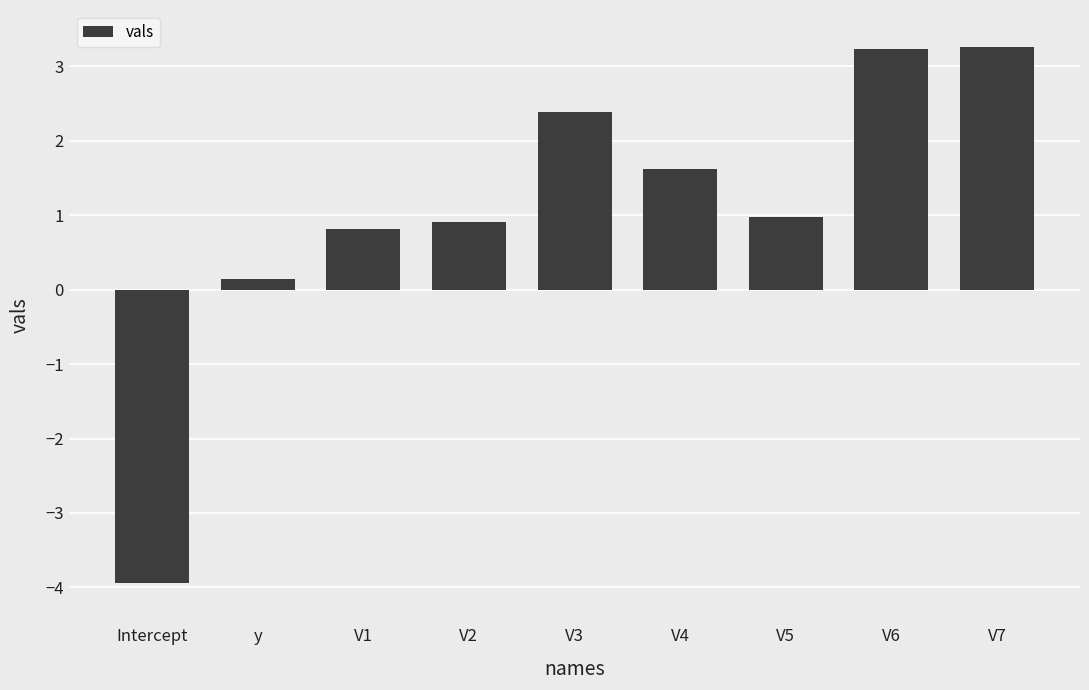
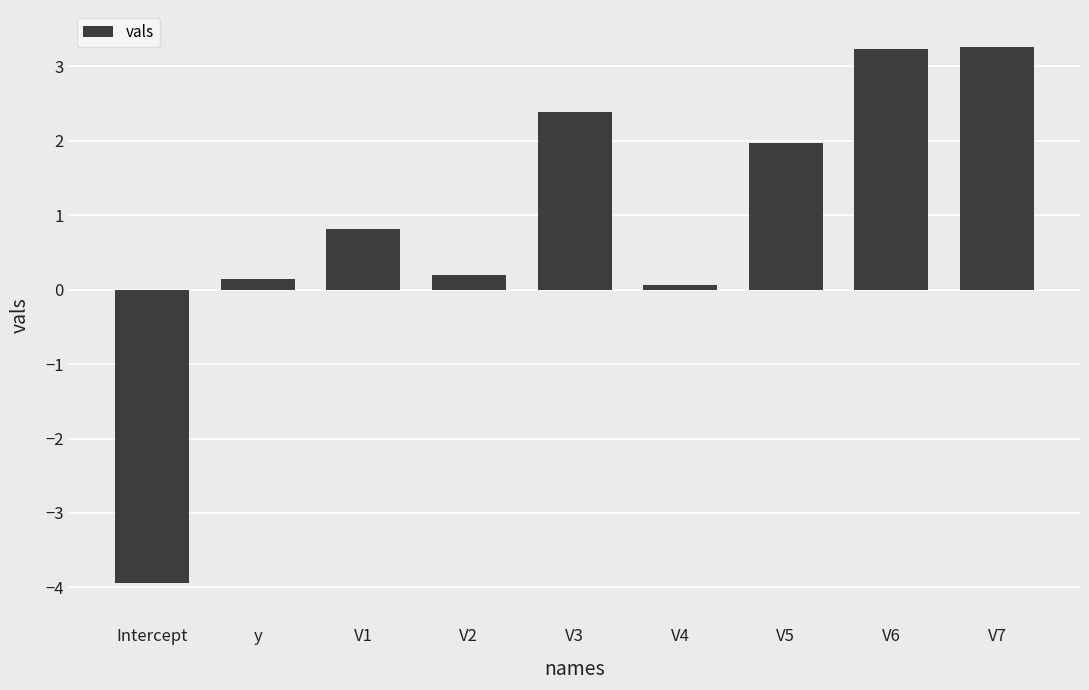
V2: 0.9 -> 0.2
V4: 1.6 -> 0.1
V5: 1.0 -> 2.0
